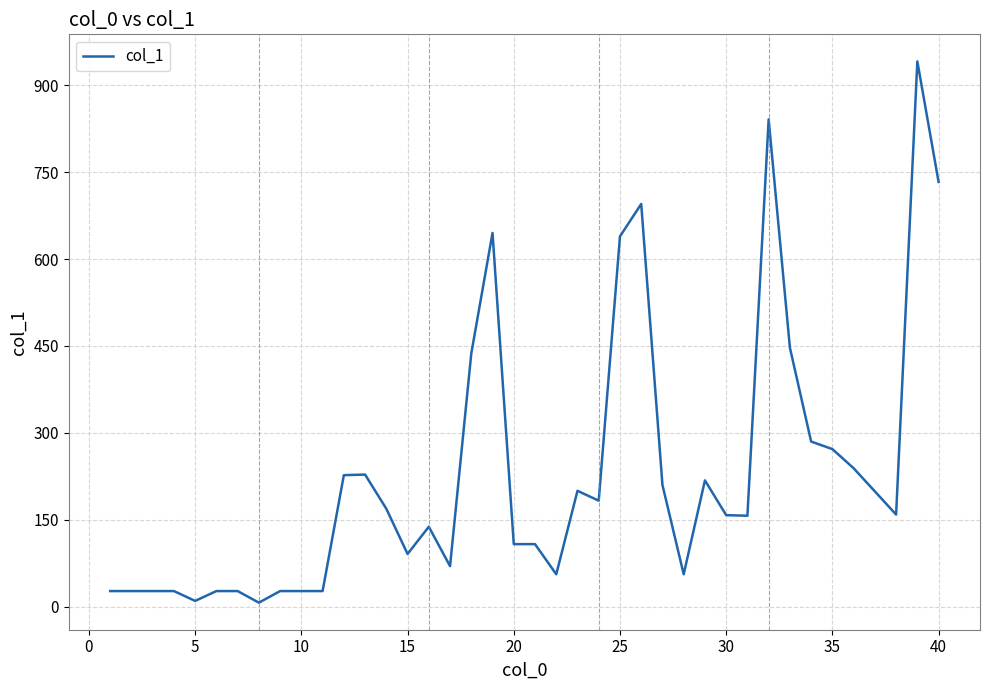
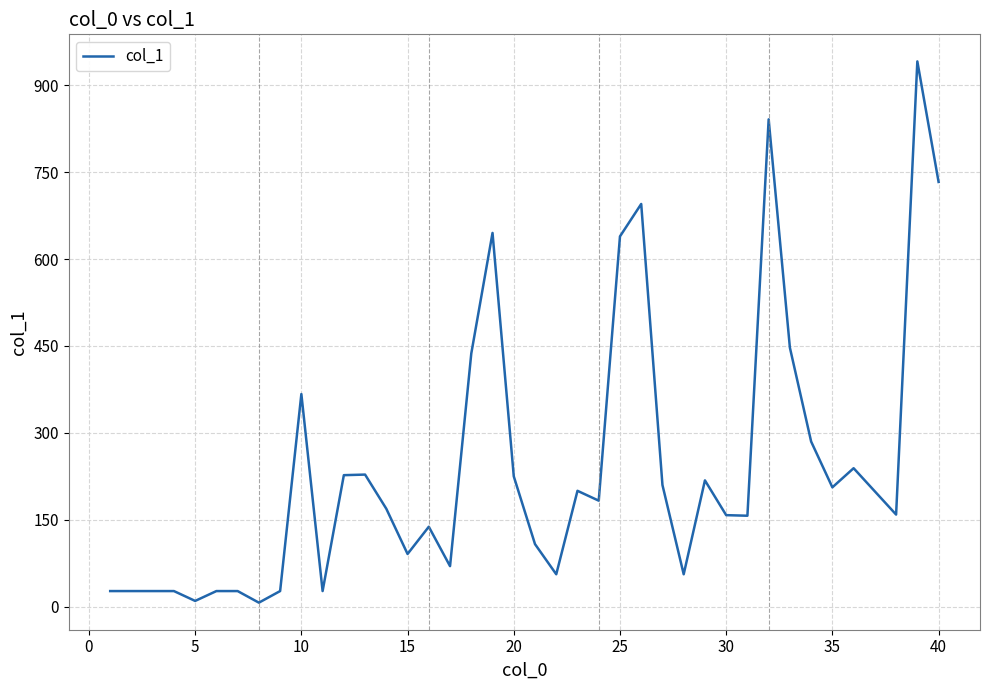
10: 30 -> 370
20: 110 -> 230
35: 270 -> 210
